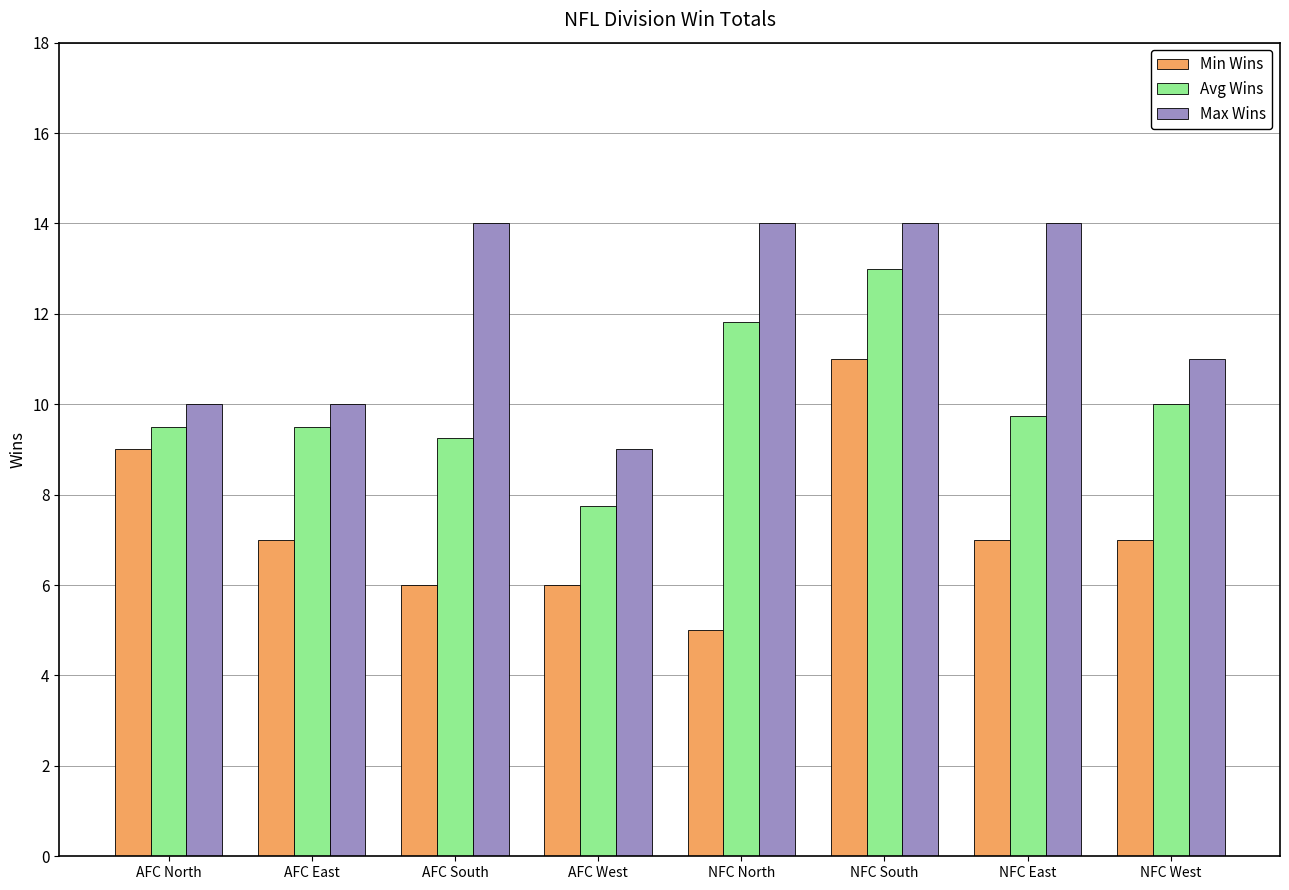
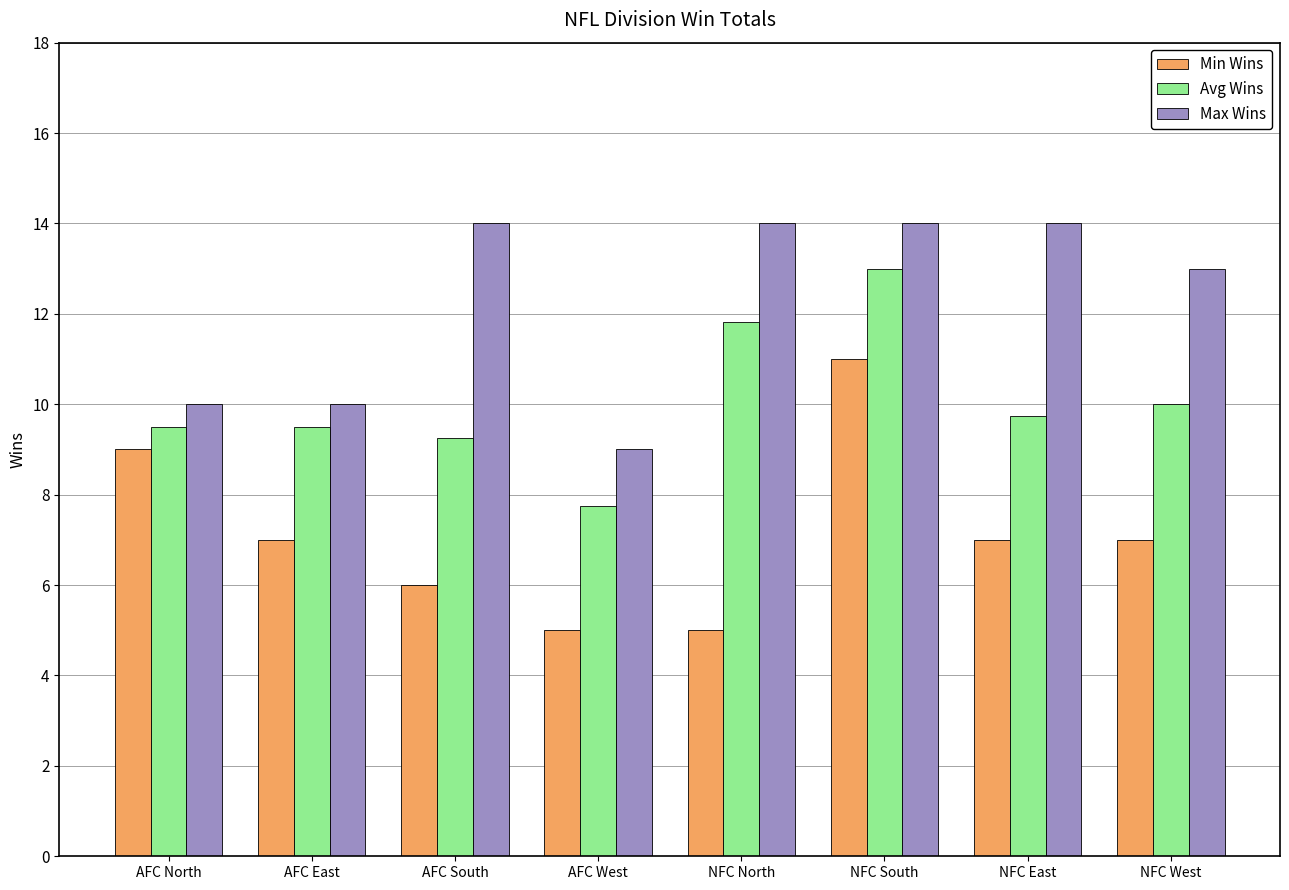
Min Wins, AFC West: 6 -> 5
Max Wins, NFC West: 11 -> 13
